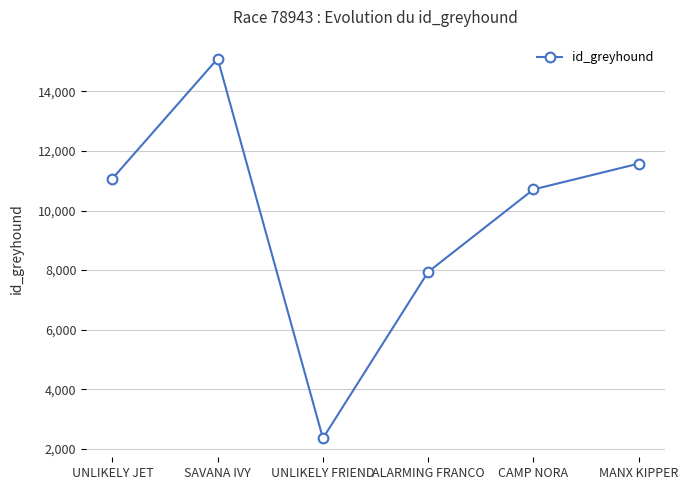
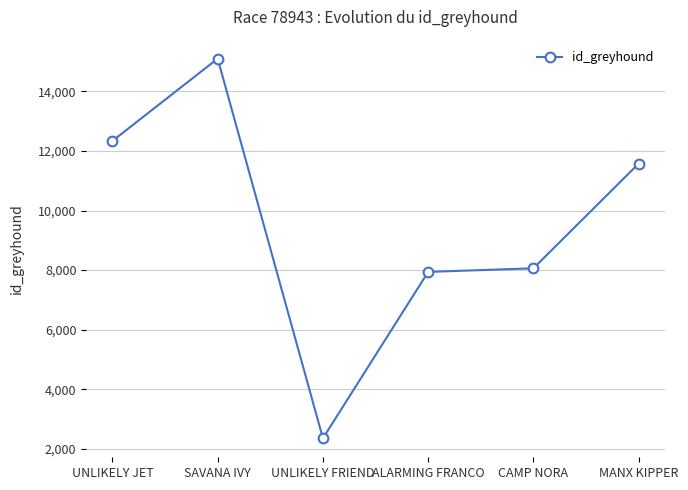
UNLIKELY JET: 11,100 -> 12,300
CAMP NORA: 10,700 -> 8,100
